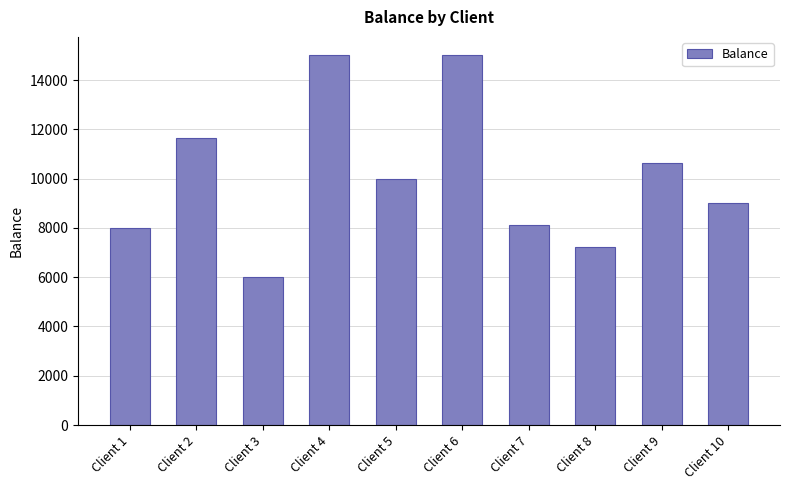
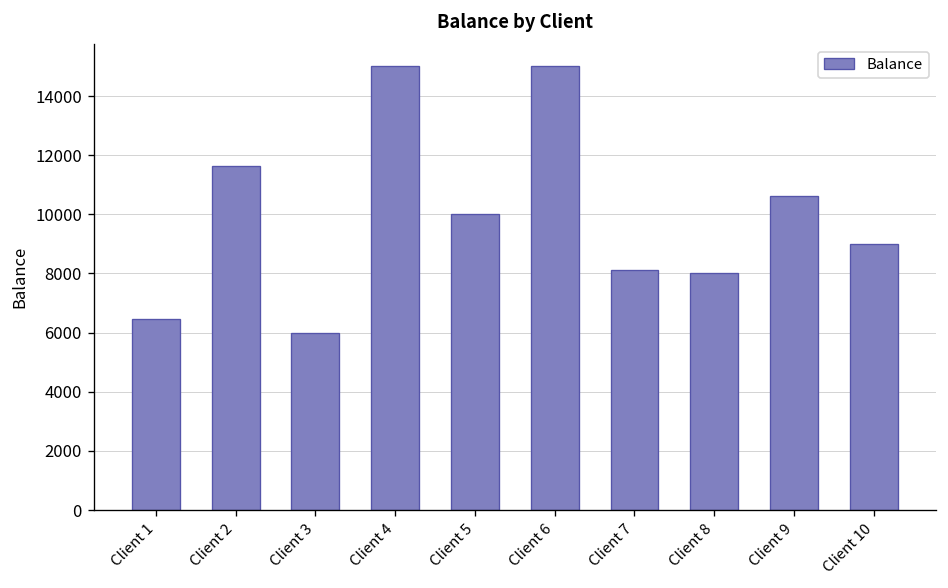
Client 1: 8000 -> 6500
Client 8: 7200 -> 8000
